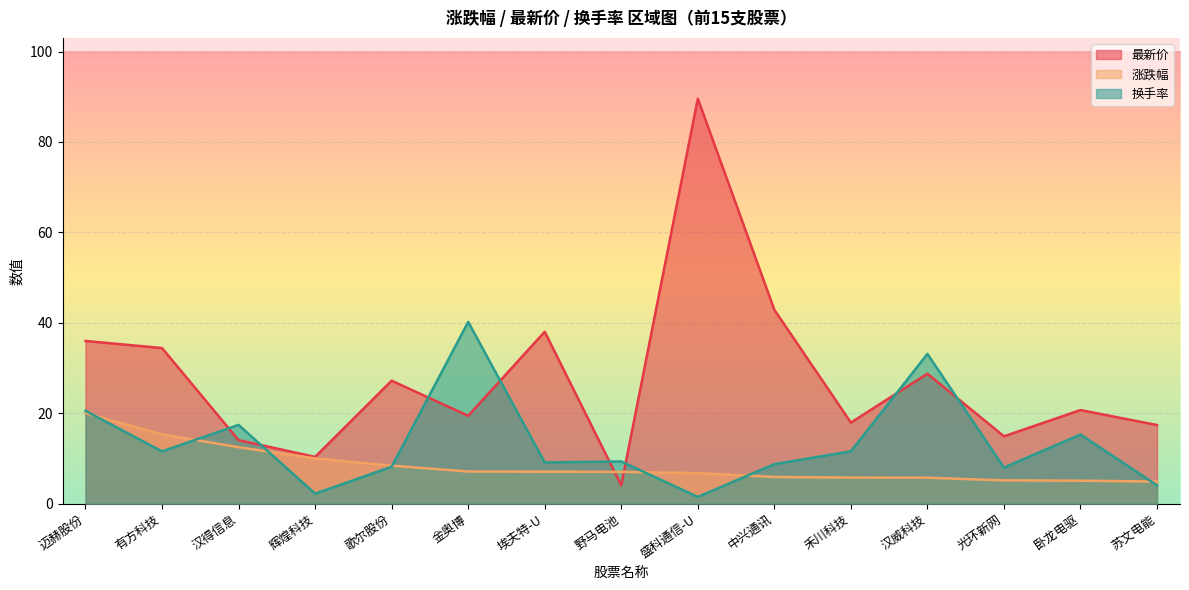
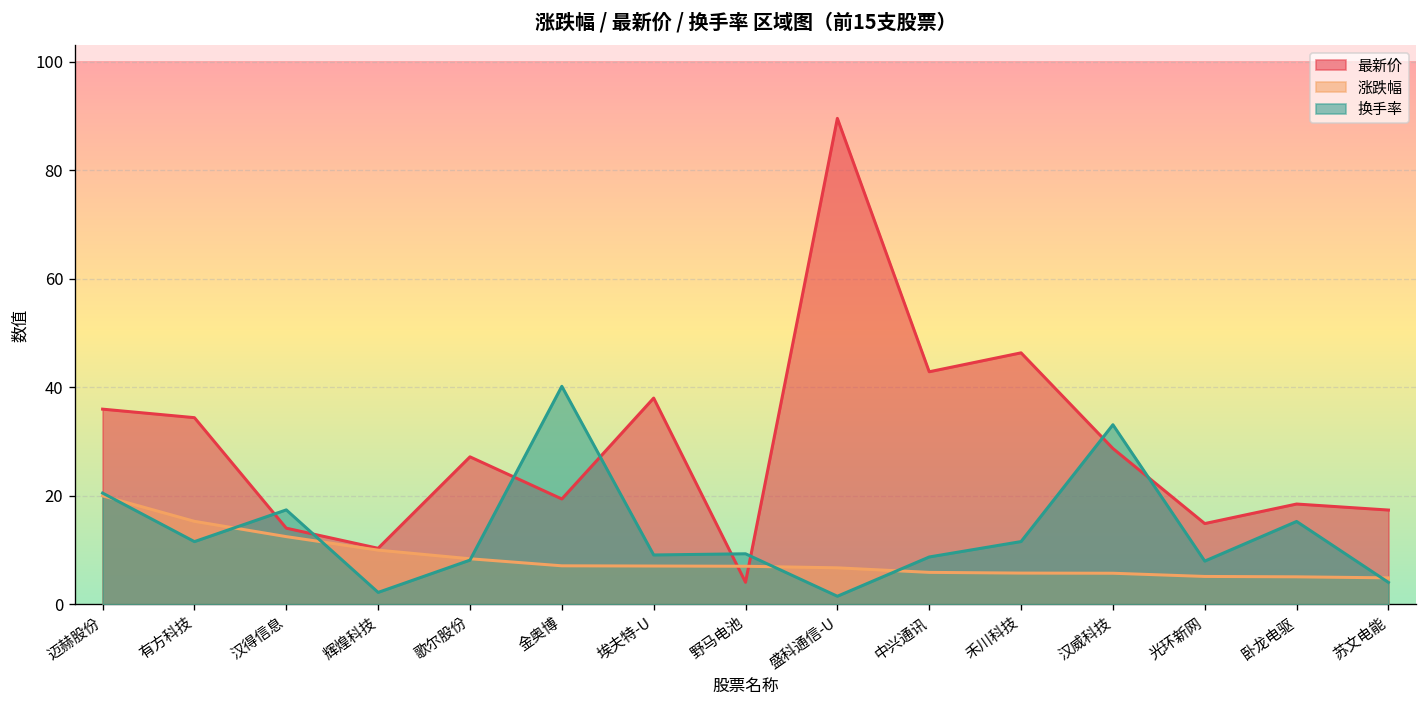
最新价, 禾川科技: 18 -> 46
最新价, 卧龙电驱: 21 -> 19
